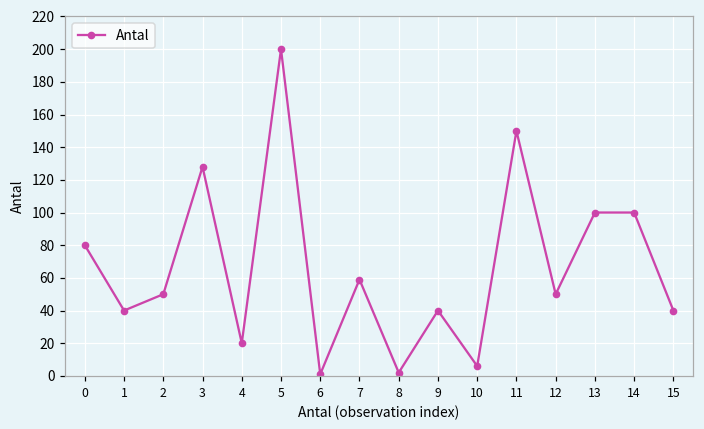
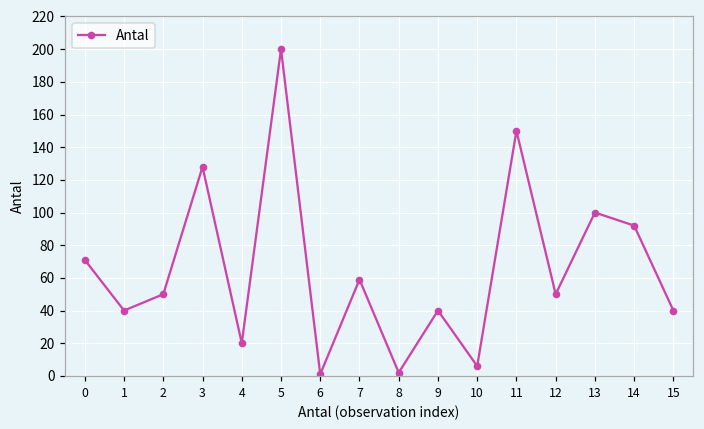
0: 80 -> 71
14: 100 -> 92
